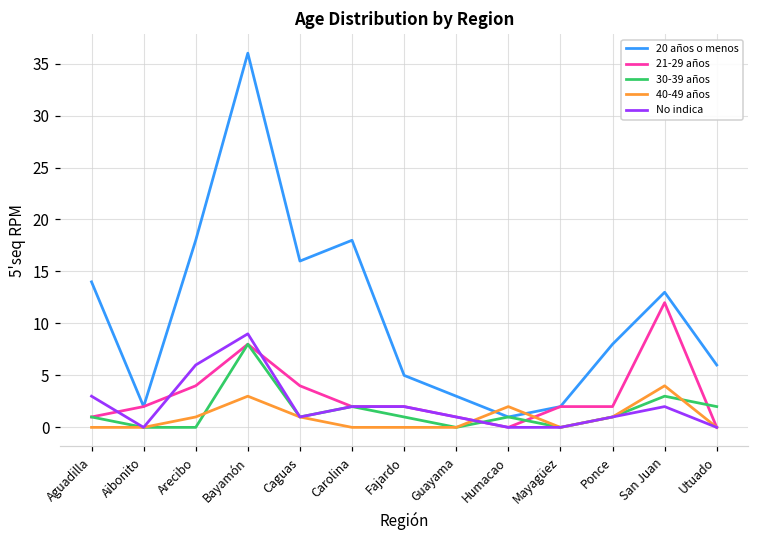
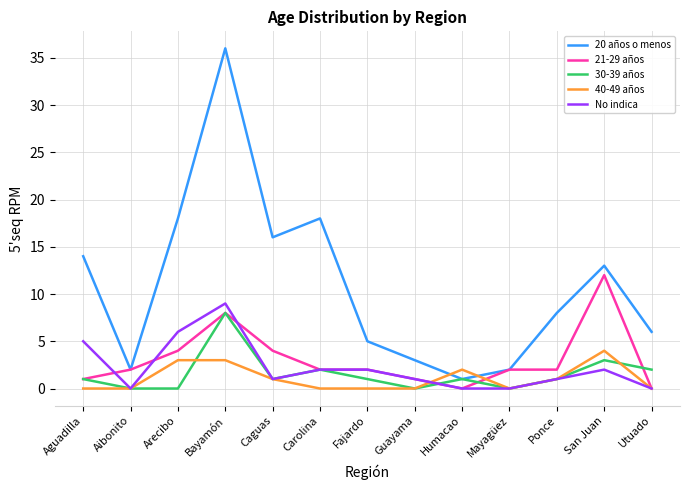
No indica, Aguadilla: 3 -> 5
40-49 años, Arecibo: 1 -> 3
